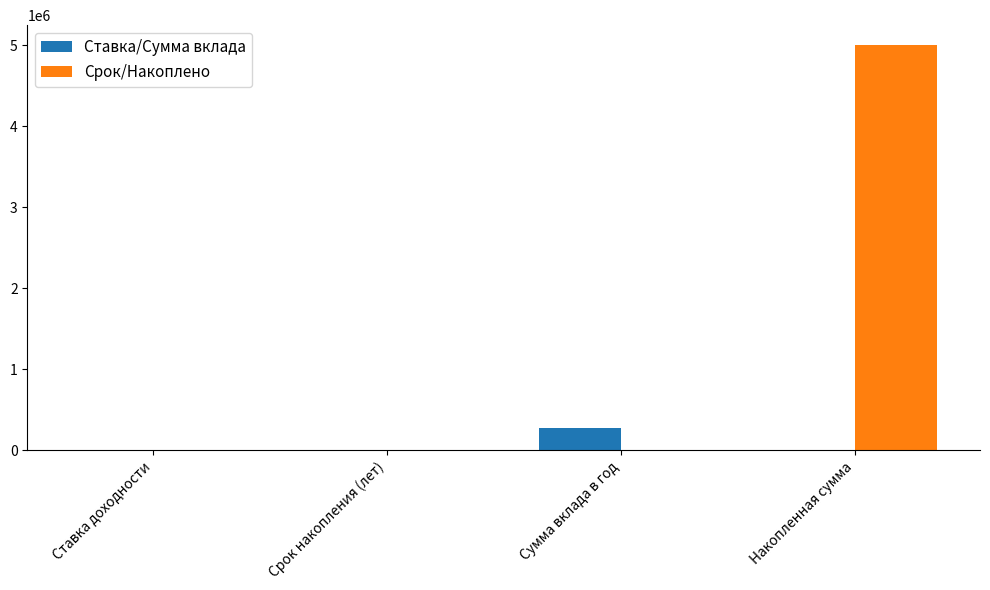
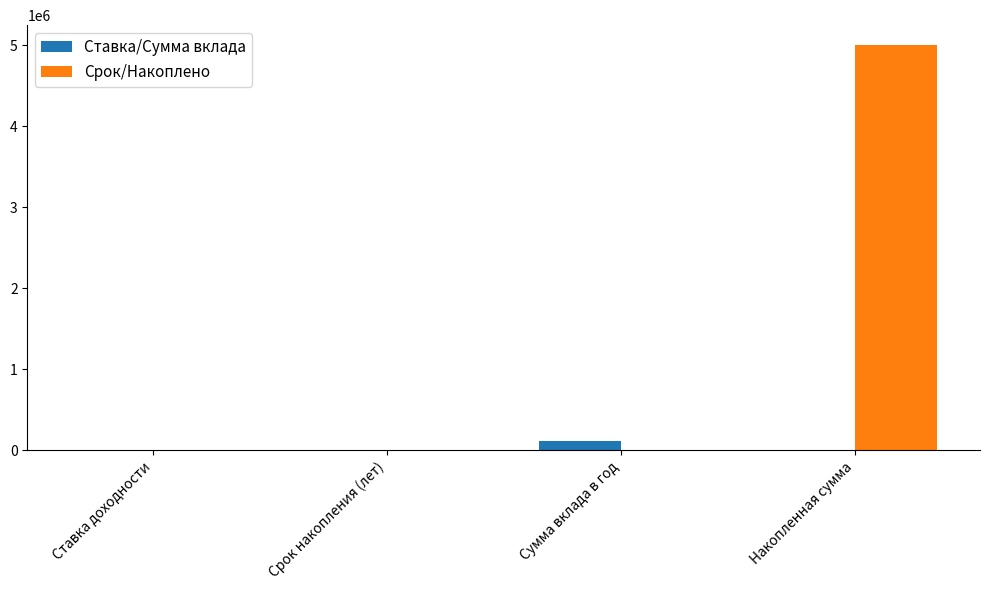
Ставка/Сумма вклада, Сумма вклада в год: 300000 -> 100000
